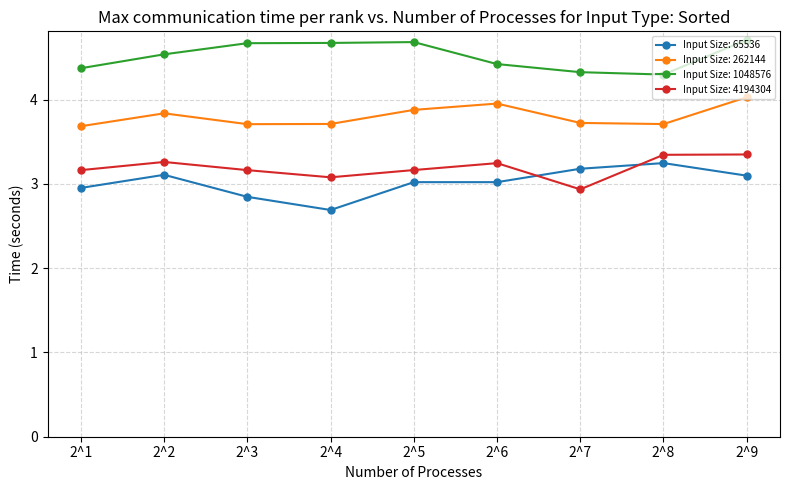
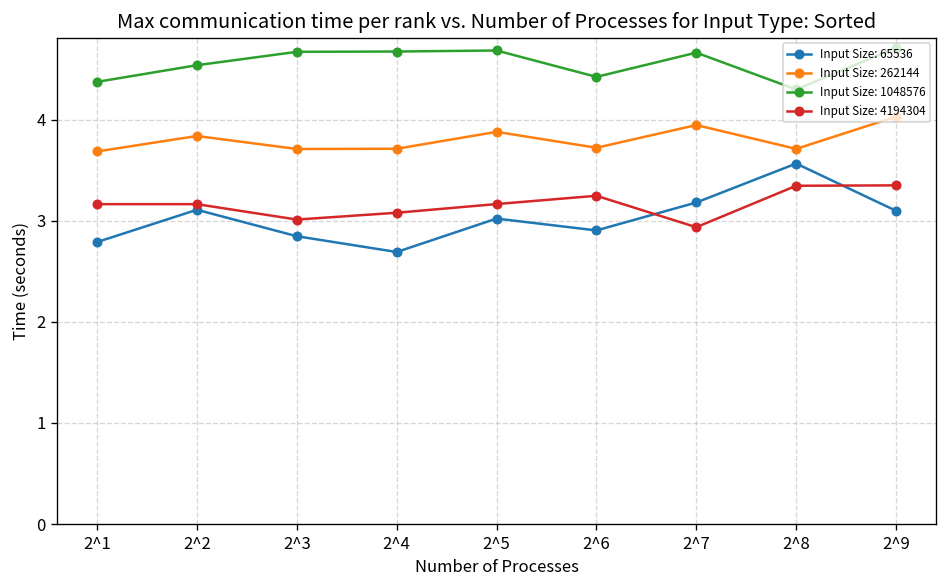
Input Size: 65536, 2^1: 3.0 -> 2.8
Input Size: 4194304, 2^2: 3.3 -> 3.2
Input Size: 4194304, 2^3: 3.2 -> 3.0
Input Size: 65536, 2^6: 3.0 -> 2.9
Input Size: 262144, 2^6: 4.0 -> 3.7
Input Size: 262144, 2^7: 3.7 -> 3.9
Input Size: 1048576, 2^7: 4.3 -> 4.7
Input Size: 65536, 2^8: 3.2 -> 3.6
